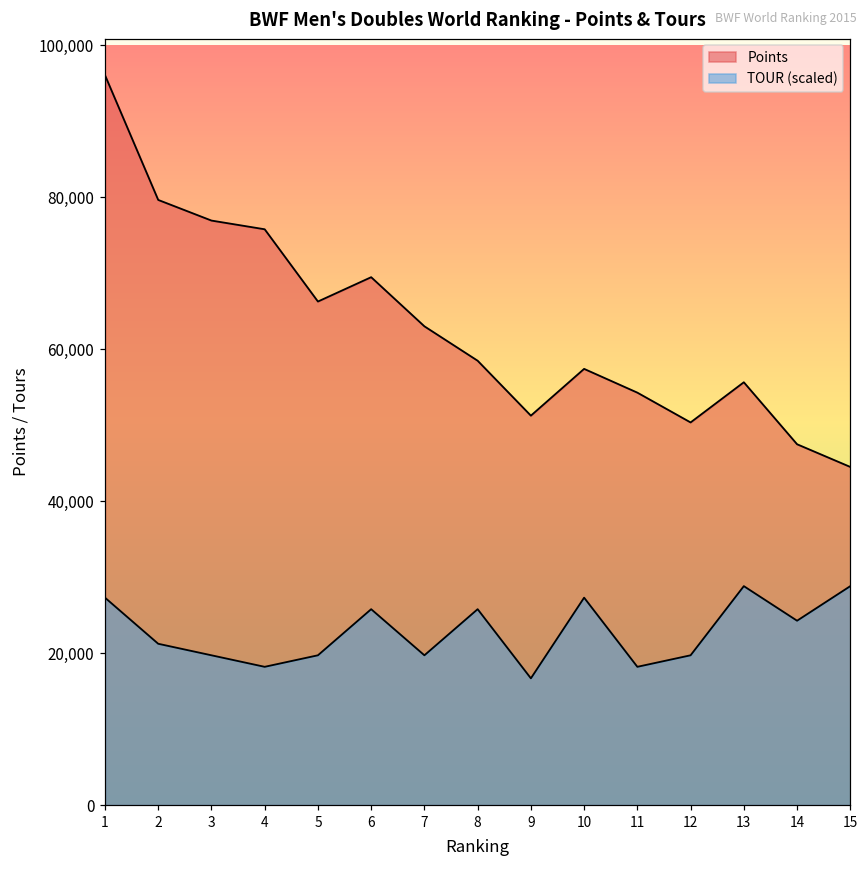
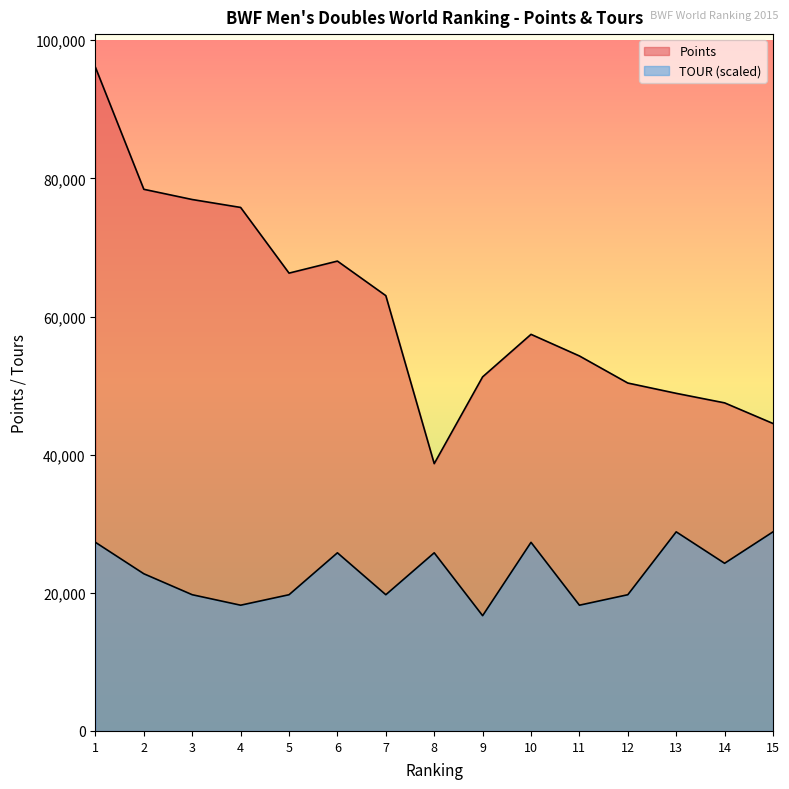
Points, 2: 80,000 -> 78,000
TOUR (scaled), 2: 21,000 -> 23,000
Points, 6: 69,000 -> 68,000
Points, 8: 58,000 -> 39,000
Points, 13: 56,000 -> 49,000
